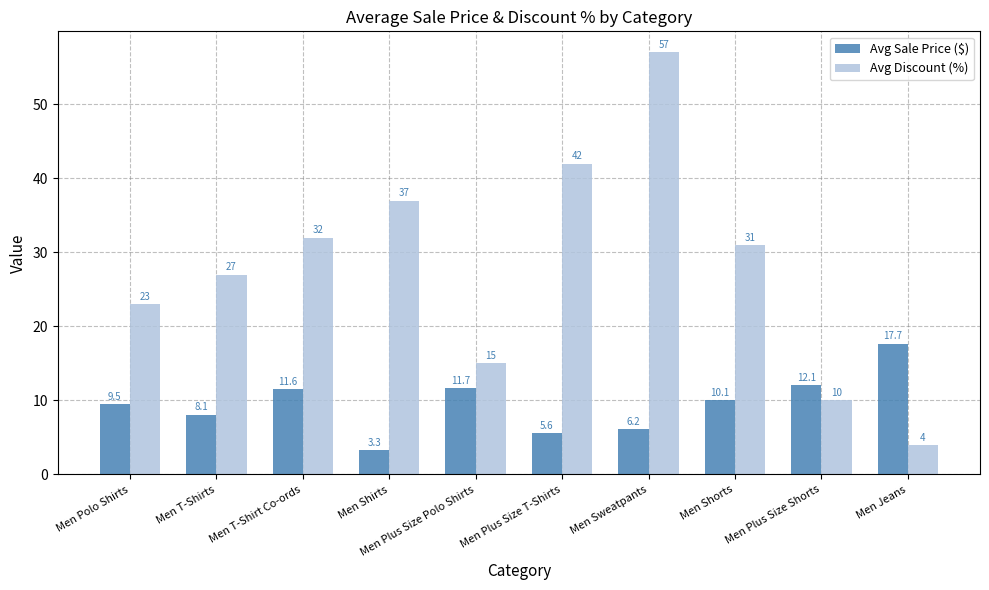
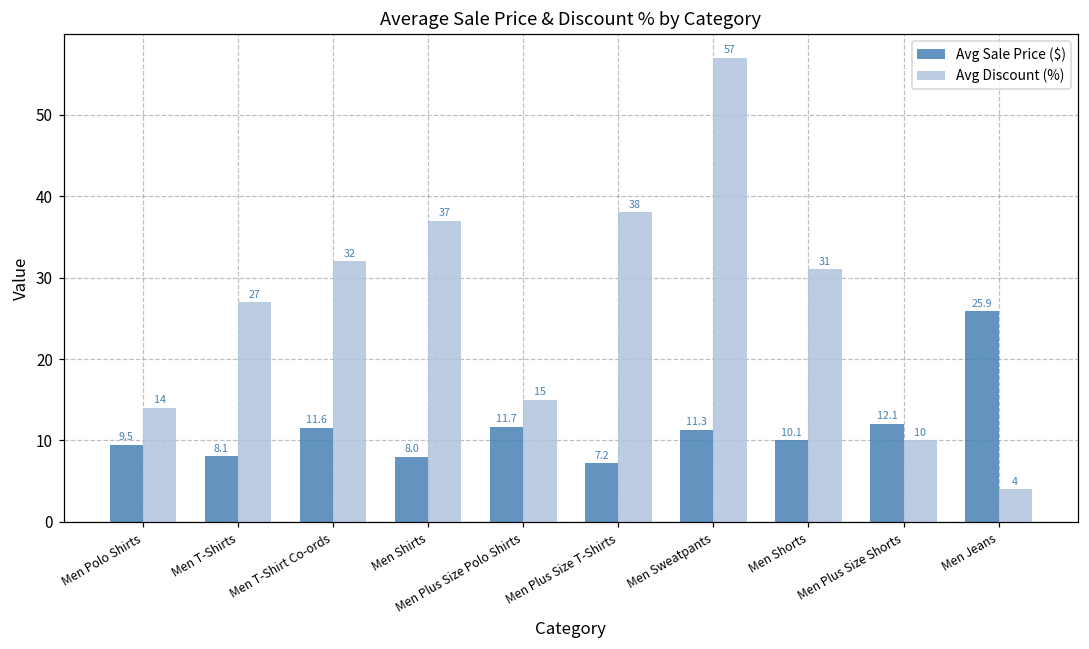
Avg Discount (%), Men Polo Shirts: 23 -> 14
Avg Sale Price ($), Men Shirts: 3.3 -> 8.0
Avg Sale Price ($), Men Plus Size T-Shirts: 5.6 -> 7.2
Avg Discount (%), Men Plus Size T-Shirts: 42 -> 38
Avg Sale Price ($), Men Sweatpants: 6.2 -> 11.3
Avg Sale Price ($), Men Jeans: 17.7 -> 25.9
